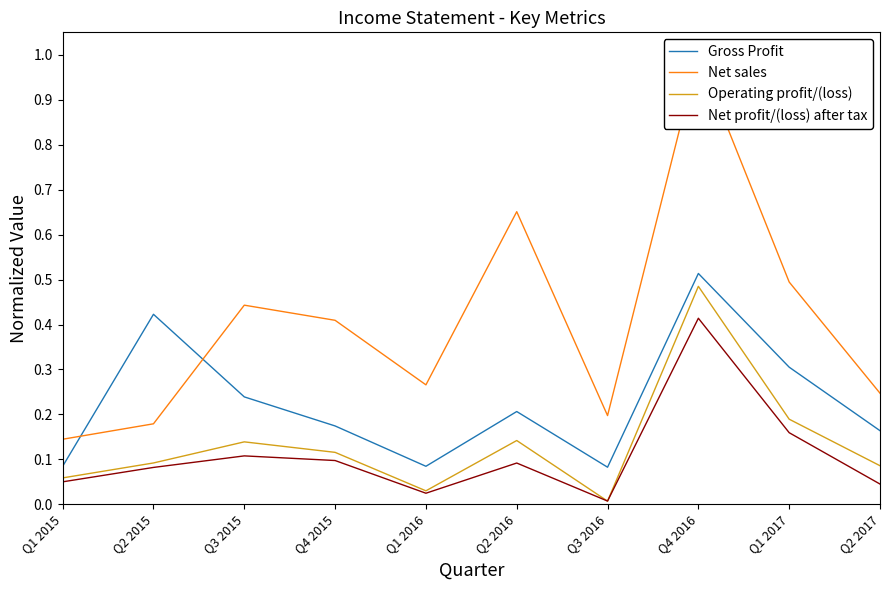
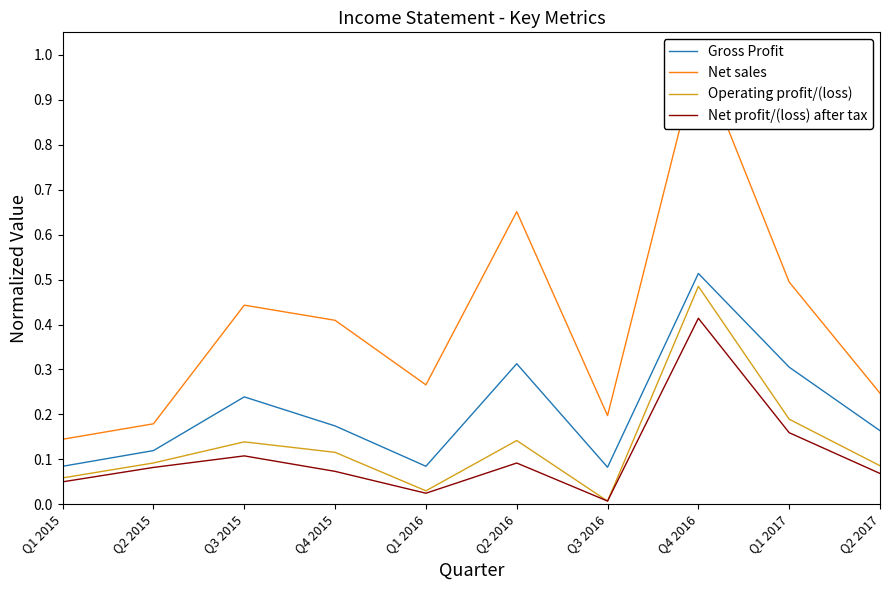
Gross Profit, Q2 2015: 0.42 -> 0.12
Net profit/(loss) after tax, Q4 2015: 0.10 -> 0.07
Gross Profit, Q2 2016: 0.21 -> 0.31
Net profit/(loss) after tax, Q2 2017: 0.05 -> 0.07
